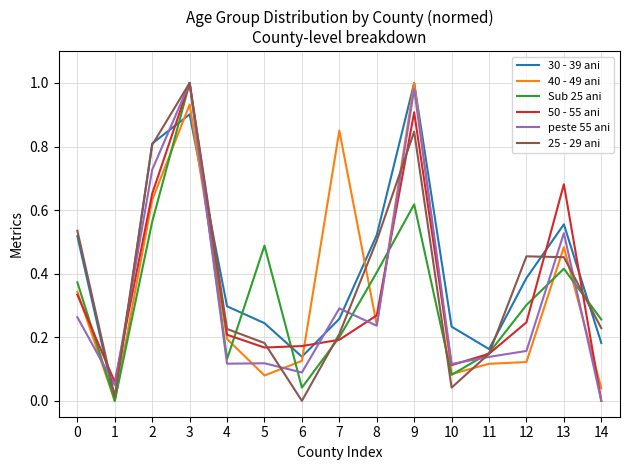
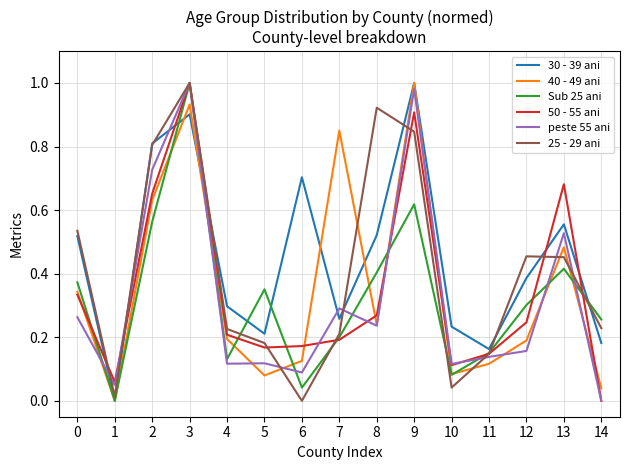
30 - 39 ani, 5: 0.24 -> 0.21
Sub 25 ani, 5: 0.49 -> 0.35
30 - 39 ani, 6: 0.14 -> 0.70
25 - 29 ani, 8: 0.50 -> 0.92
40 - 49 ani, 12: 0.12 -> 0.19
